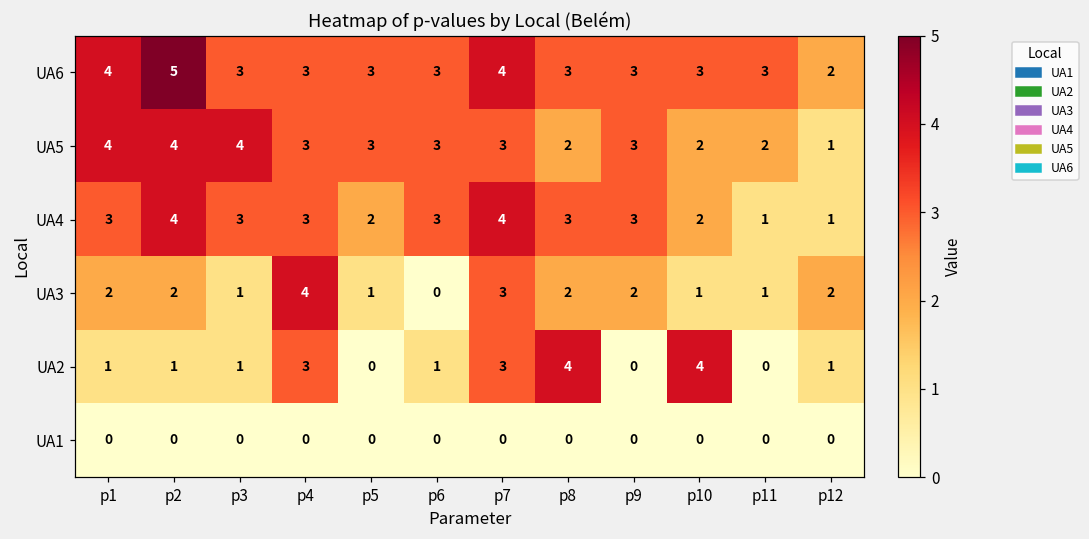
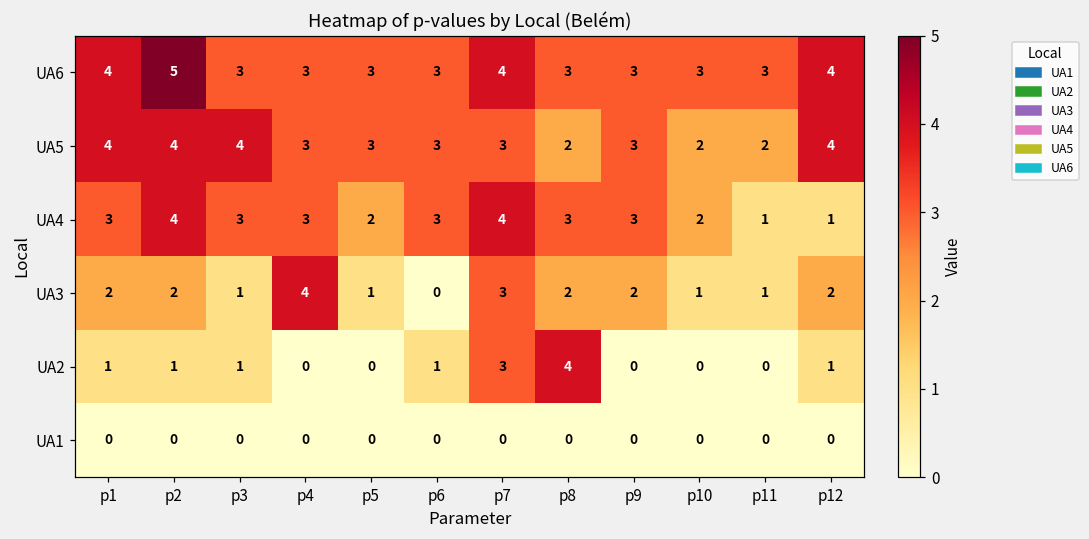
UA6, p12: 2 -> 4
UA5, p12: 1 -> 4
UA2, p4: 3 -> 0
UA2, p10: 4 -> 0
